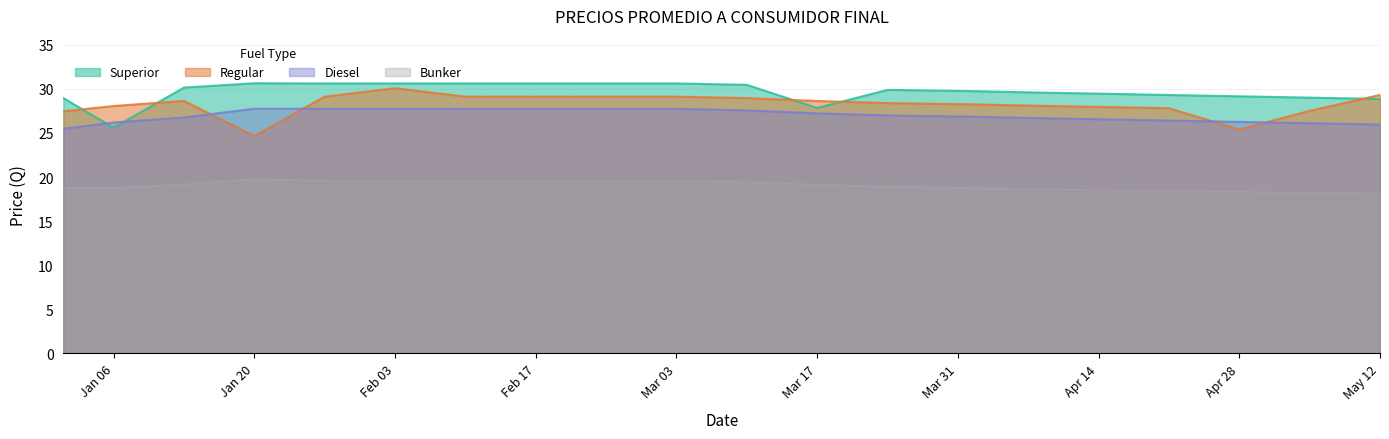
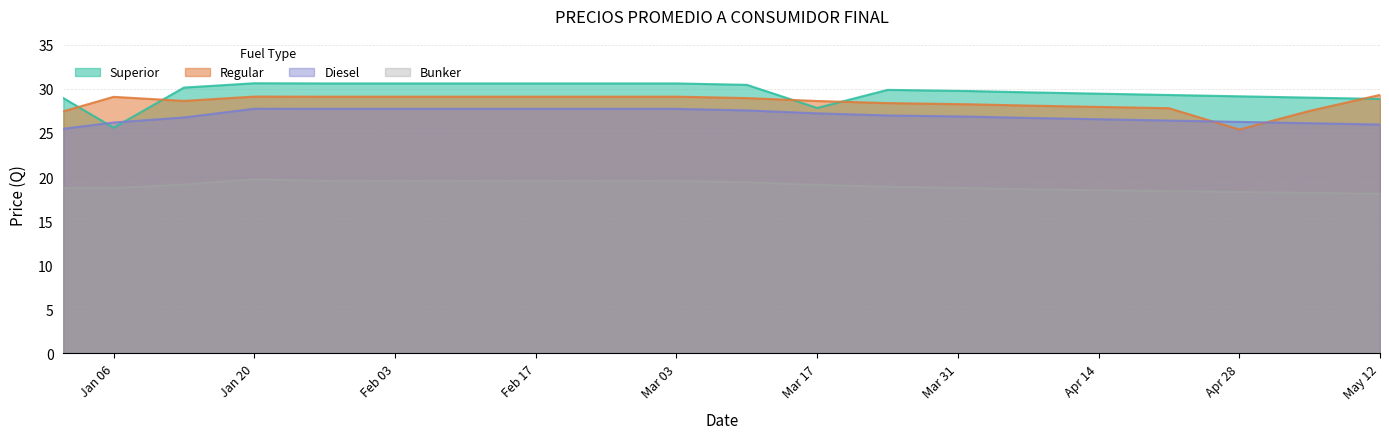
Regular, Jan 06: 28 -> 29
Regular, Jan 20: 25 -> 29
Regular, Feb 03: 30 -> 29
